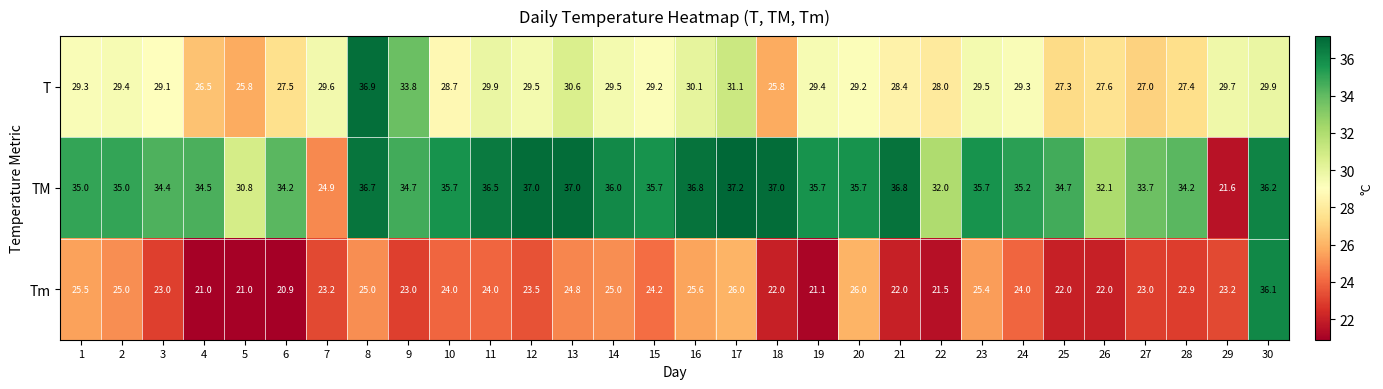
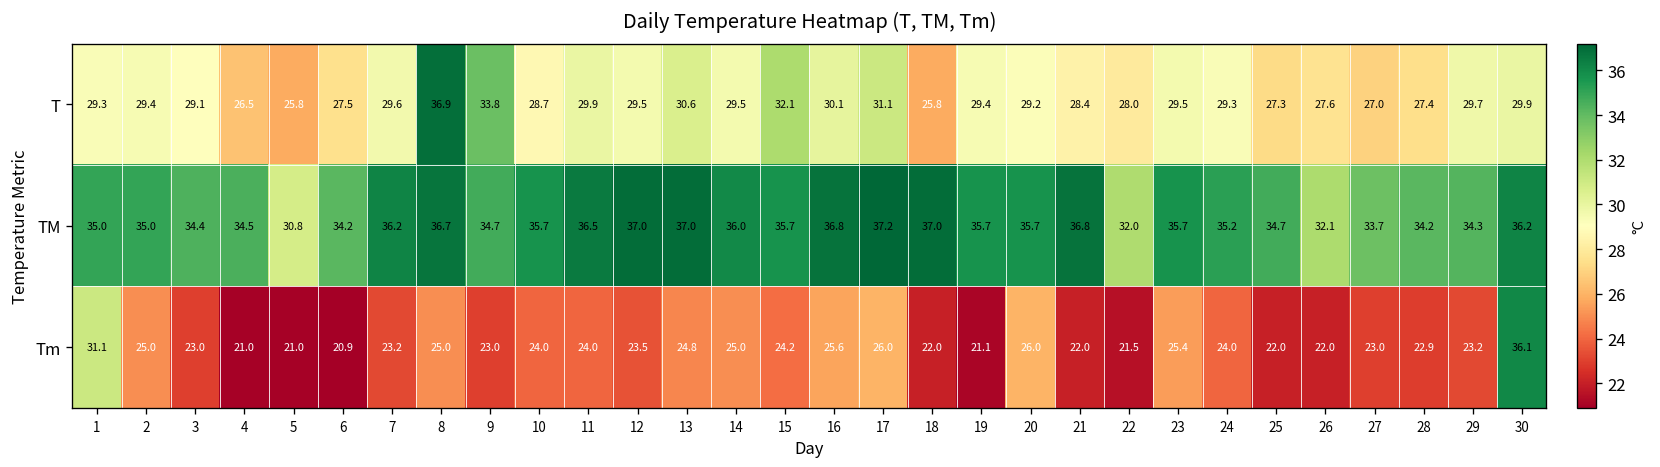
T, 15: 29.2 -> 32.1
TM, 7: 24.9 -> 36.2
TM, 29: 21.6 -> 34.3
Tm, 1: 25.5 -> 31.1
